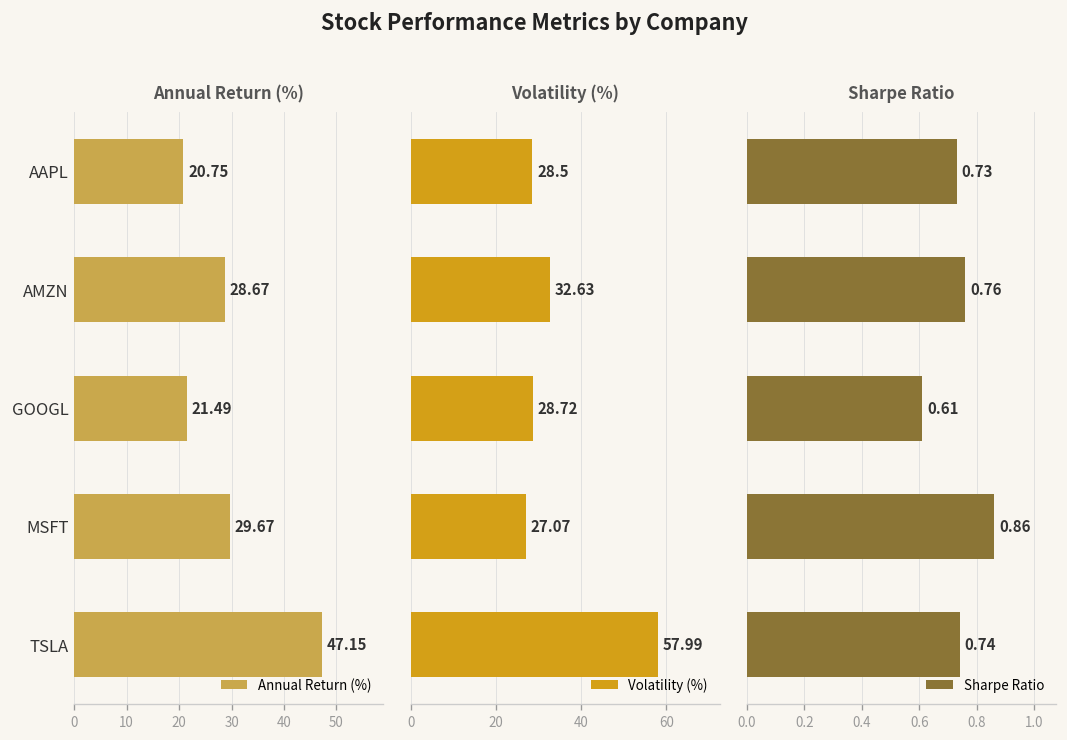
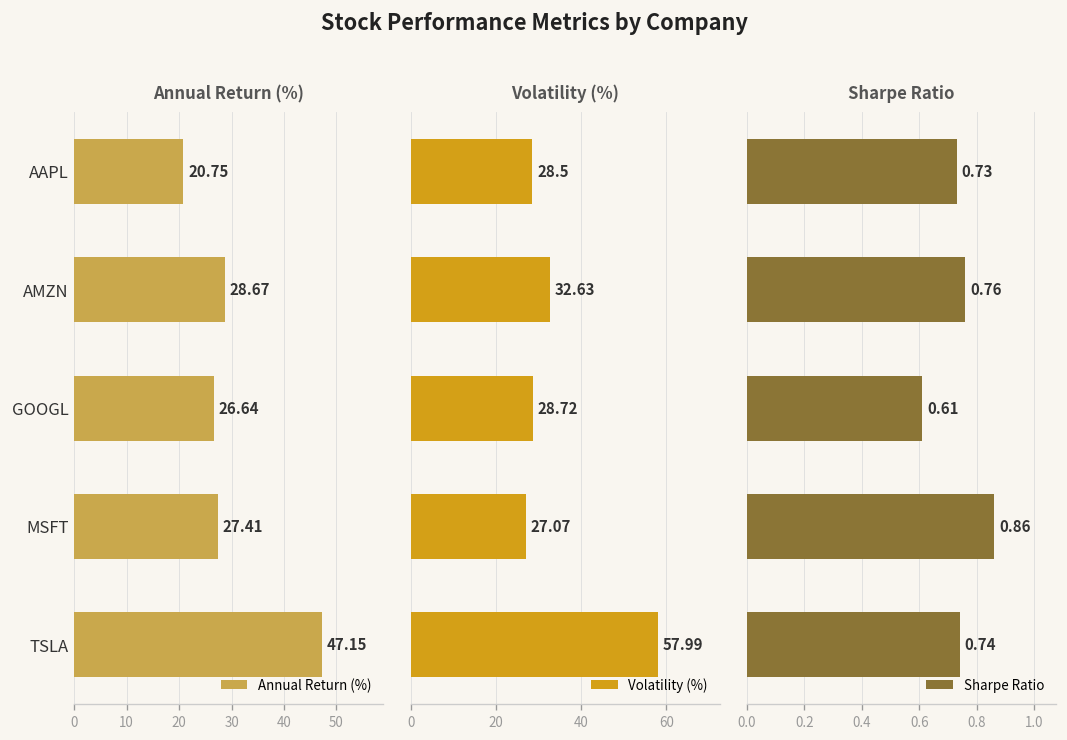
Annual Return (%), GOOGL: 21.49 -> 26.64
Annual Return (%), MSFT: 29.67 -> 27.41
